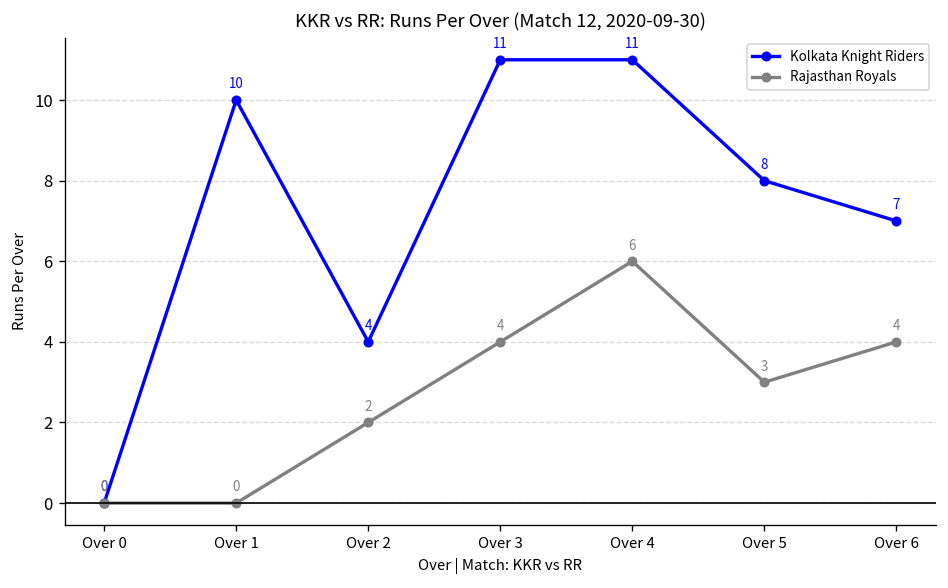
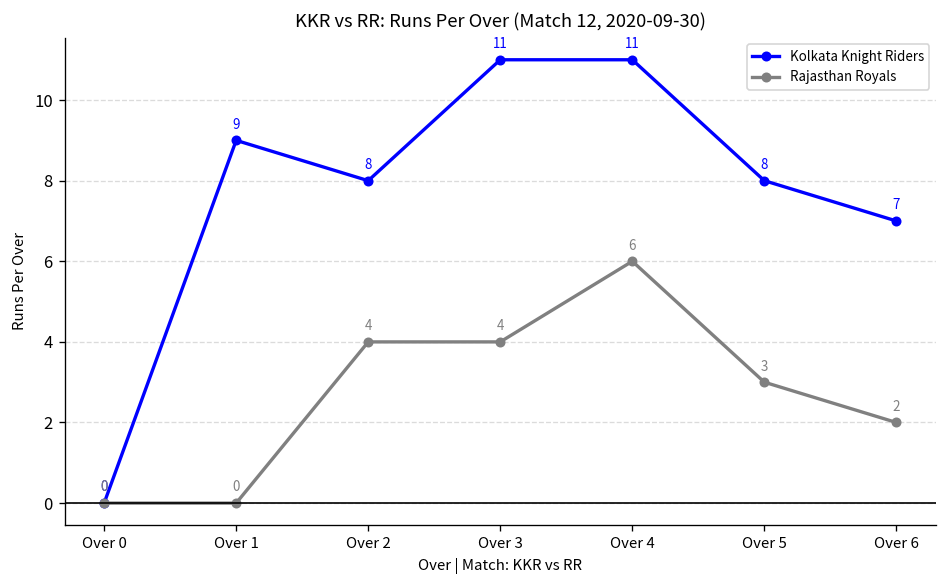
Kolkata Knight Riders, Over 1: 10 -> 9
Kolkata Knight Riders, Over 2: 4 -> 8
Rajasthan Royals, Over 2: 2 -> 4
Rajasthan Royals, Over 6: 4 -> 2
